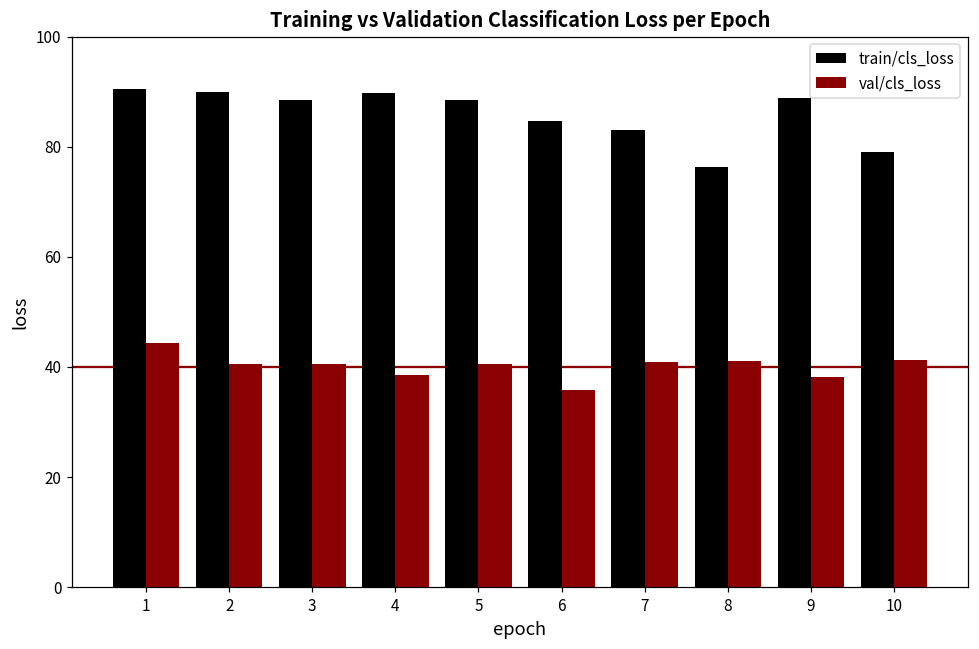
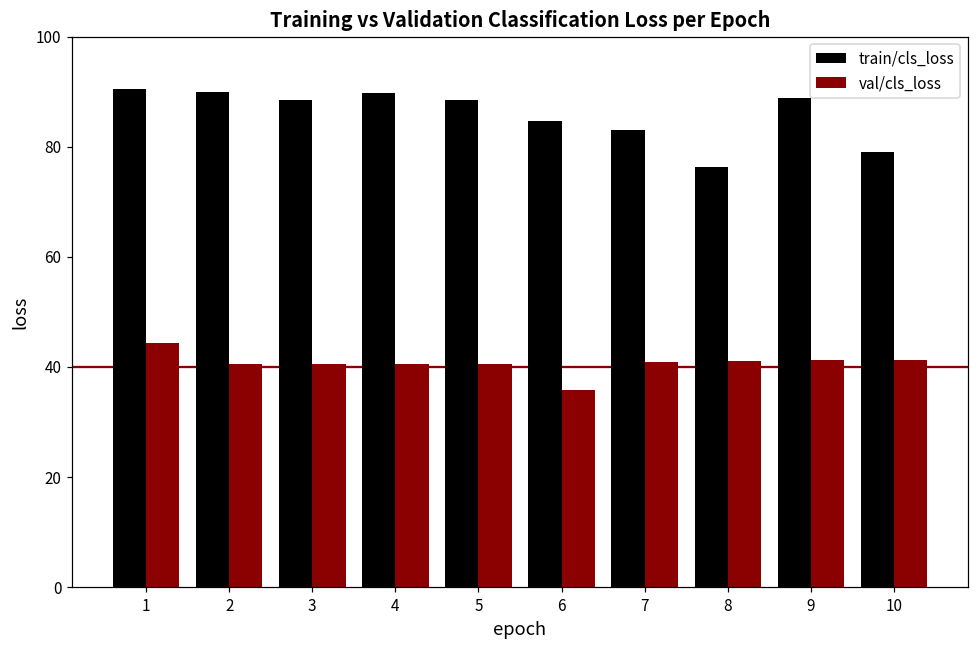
val/cls_loss, 4: 39 -> 40
val/cls_loss, 9: 38 -> 41
